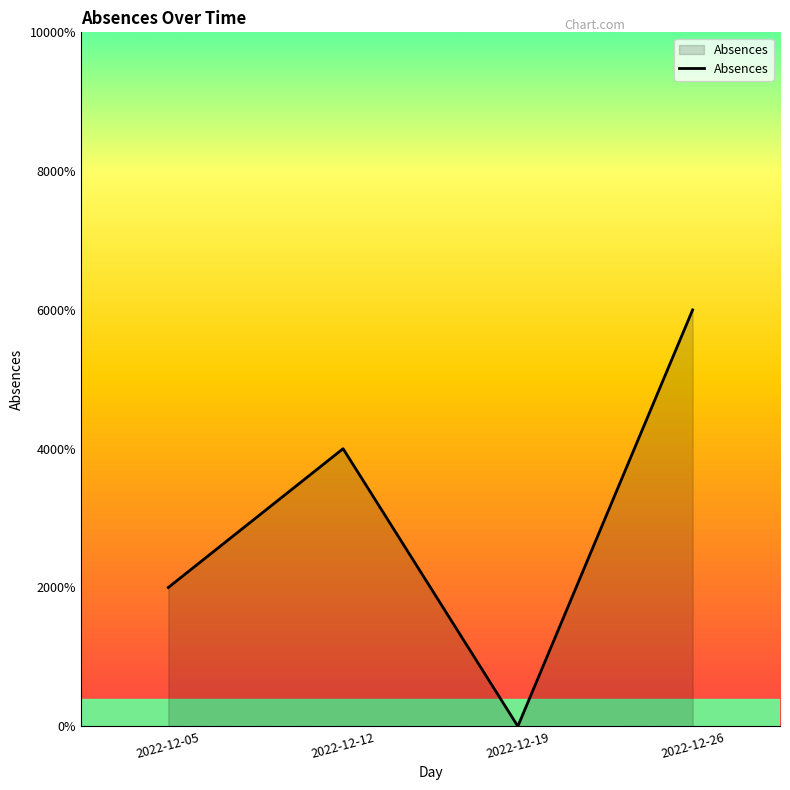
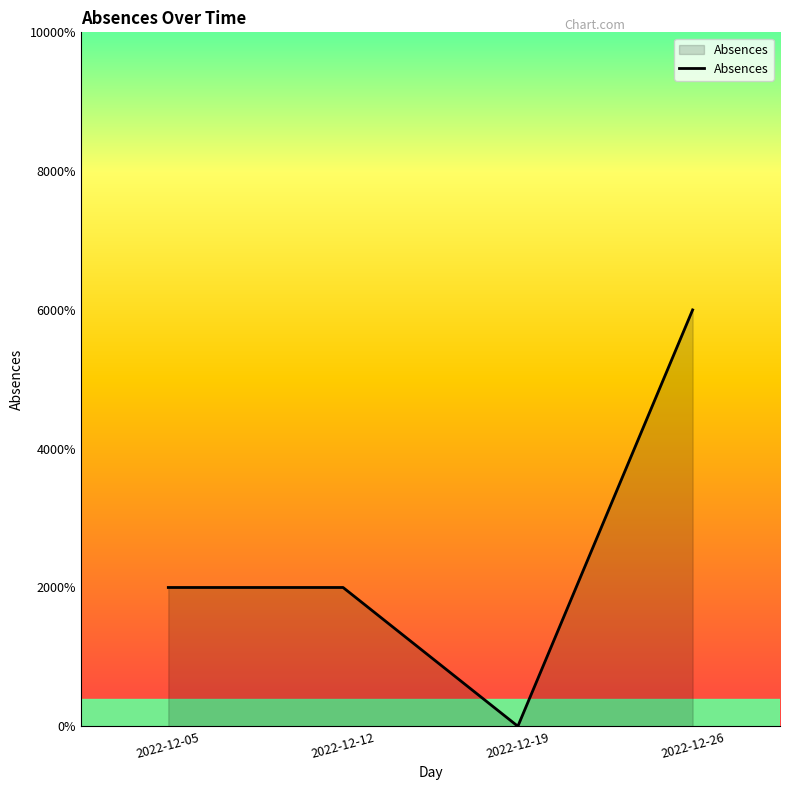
2022-12-12: 4000% -> 2000%
